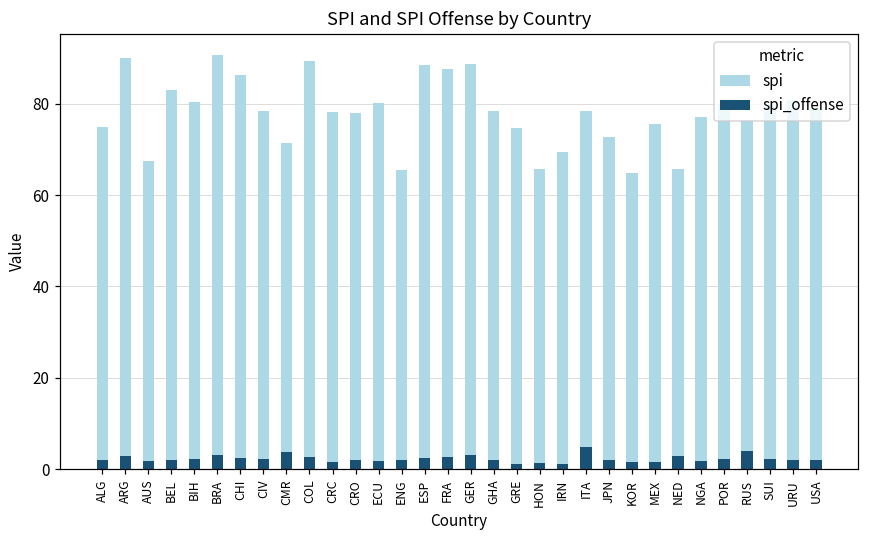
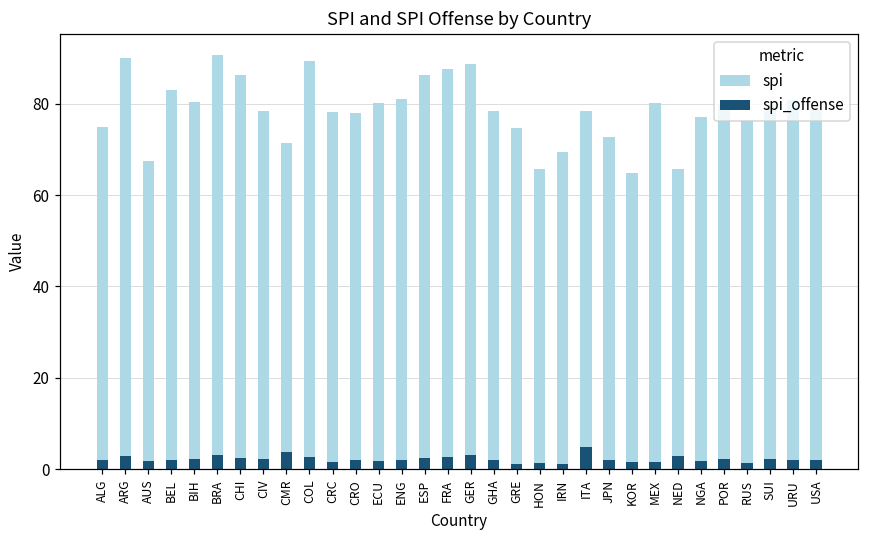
spi, ENG: 66 -> 81
spi, ESP: 88 -> 86
spi, MEX: 76 -> 80
spi_offense, RUS: 4 -> 1
